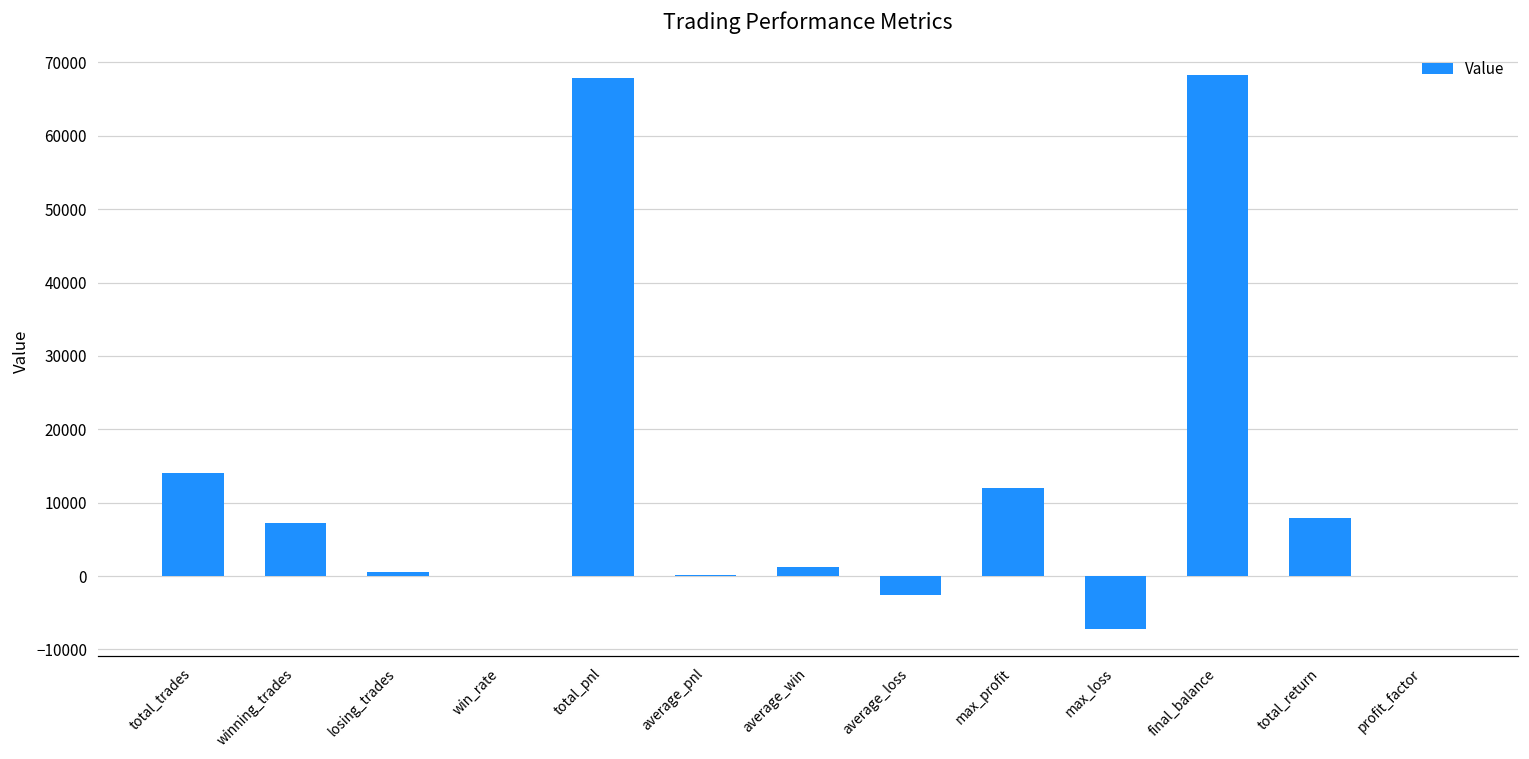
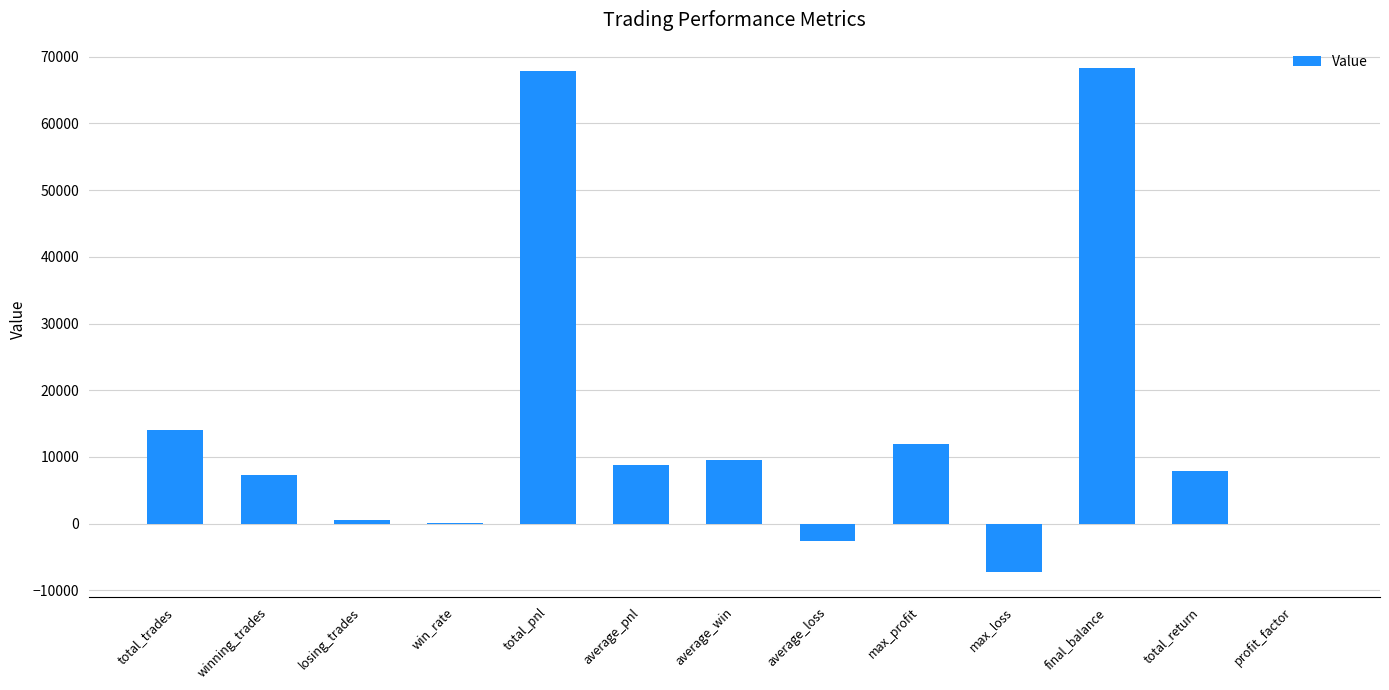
average_pnl: 0 -> 9000
average_win: 1000 -> 10000
